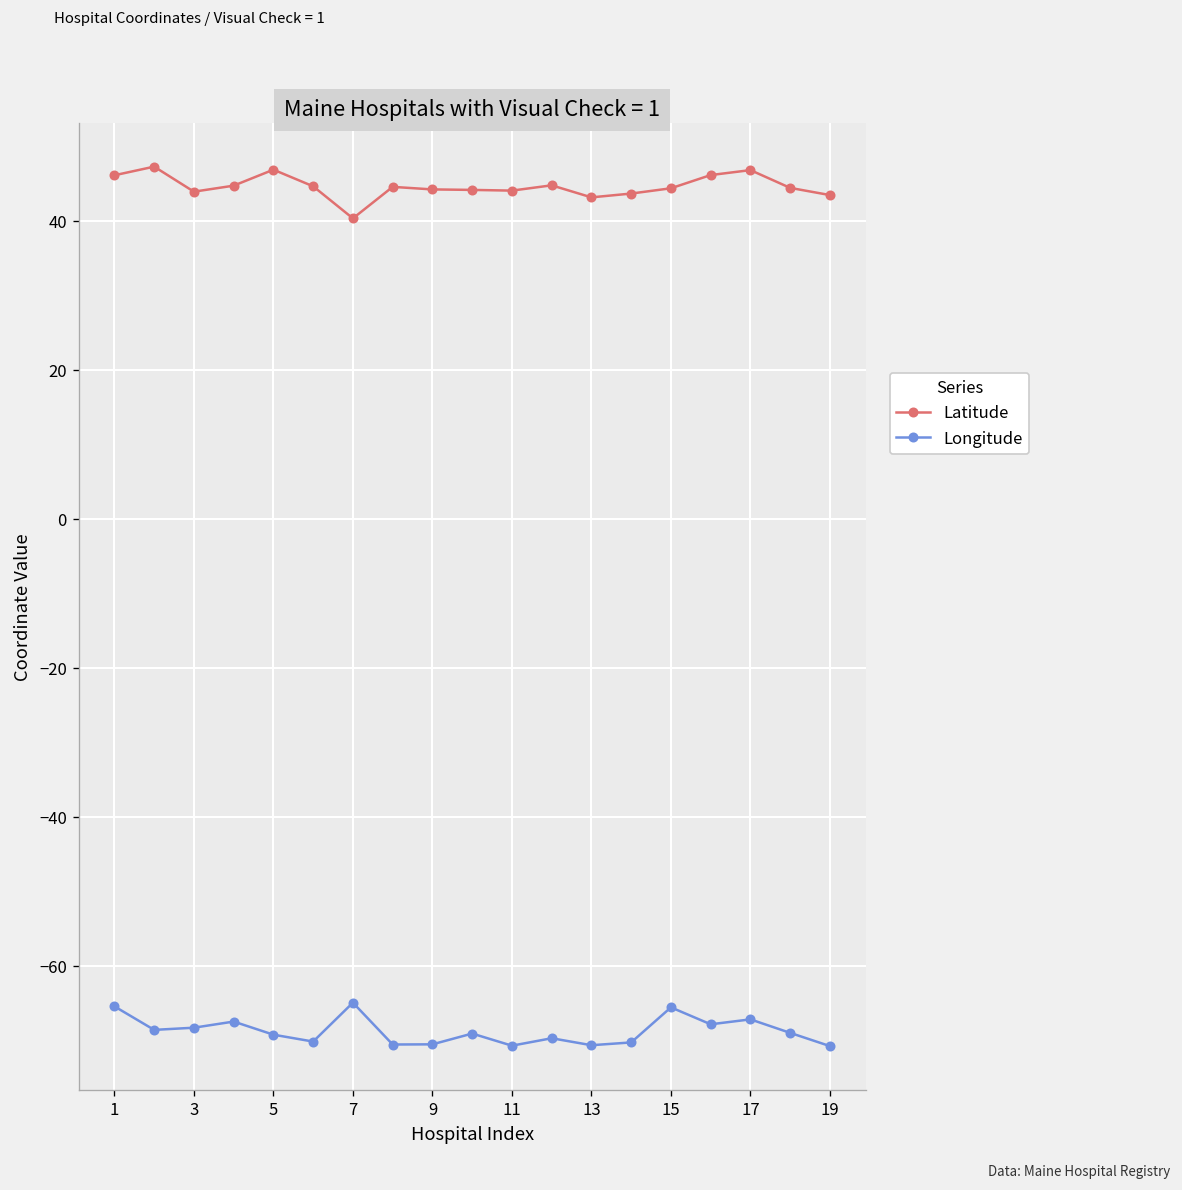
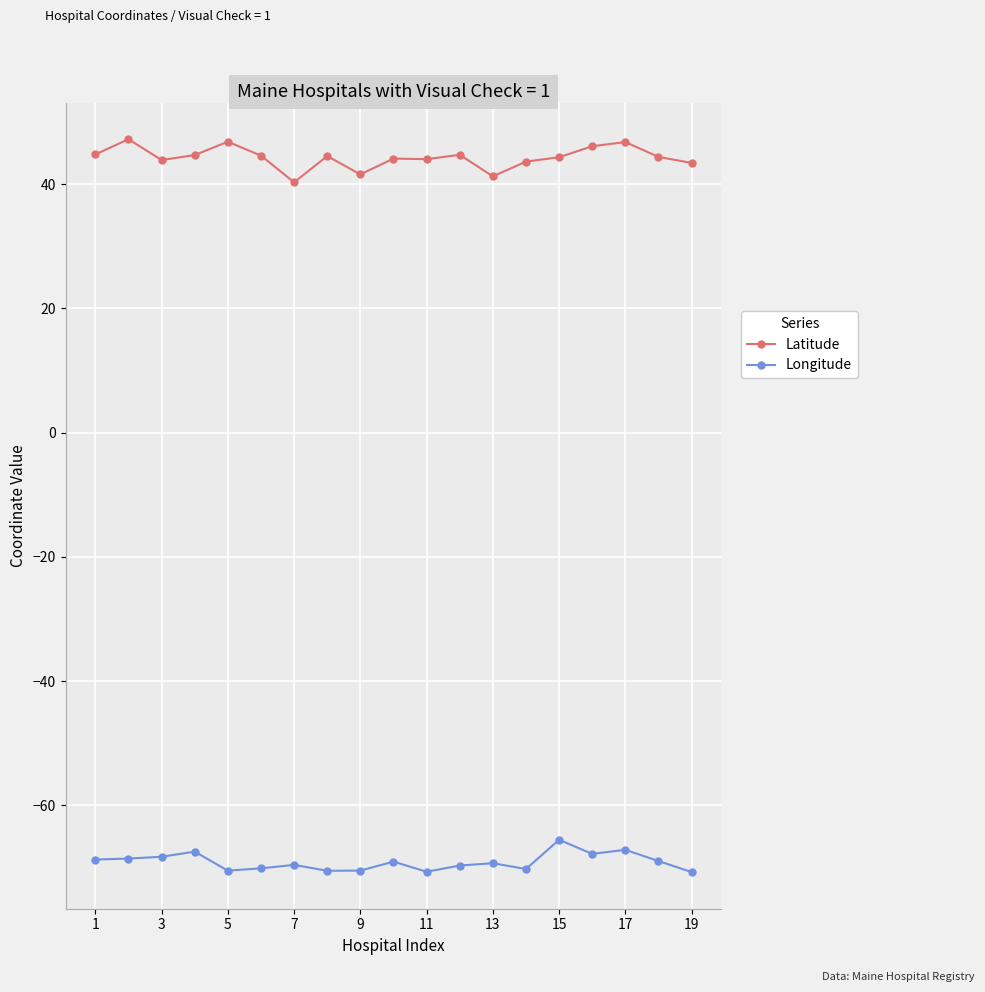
Latitude, 1: 46 -> 45
Longitude, 1: -65 -> -69
Longitude, 5: -69 -> -71
Longitude, 7: -65 -> -70
Latitude, 9: 44 -> 42
Latitude, 13: 43 -> 41
Longitude, 13: -71 -> -69
